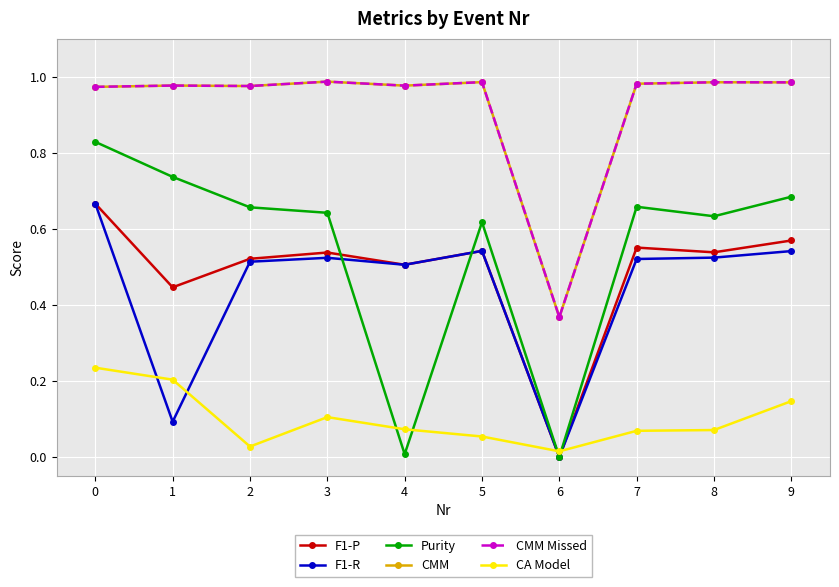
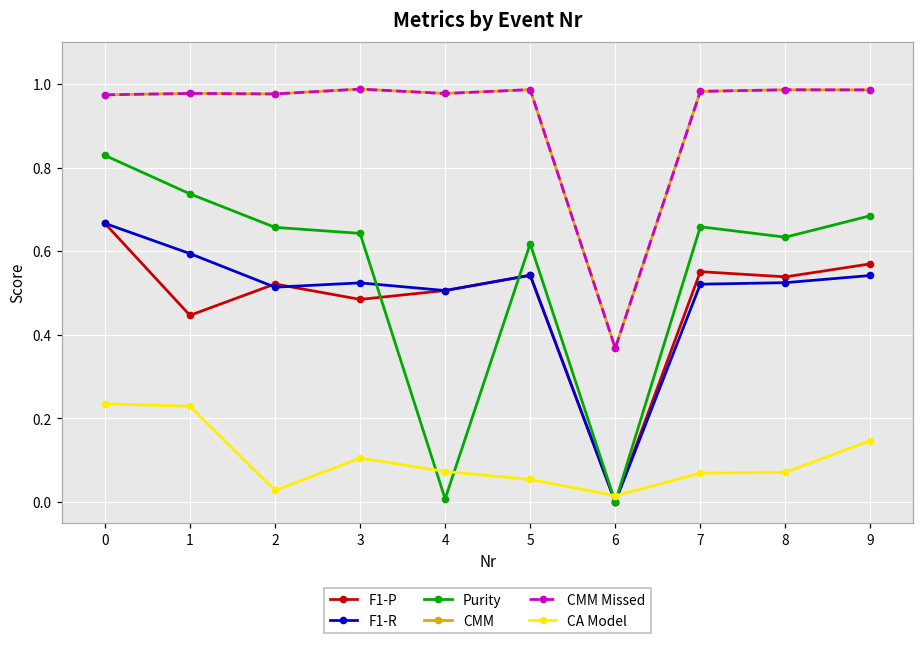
F1-R, 1: 0.09 -> 0.59
CA Model, 1: 0.20 -> 0.23
F1-P, 3: 0.54 -> 0.48
